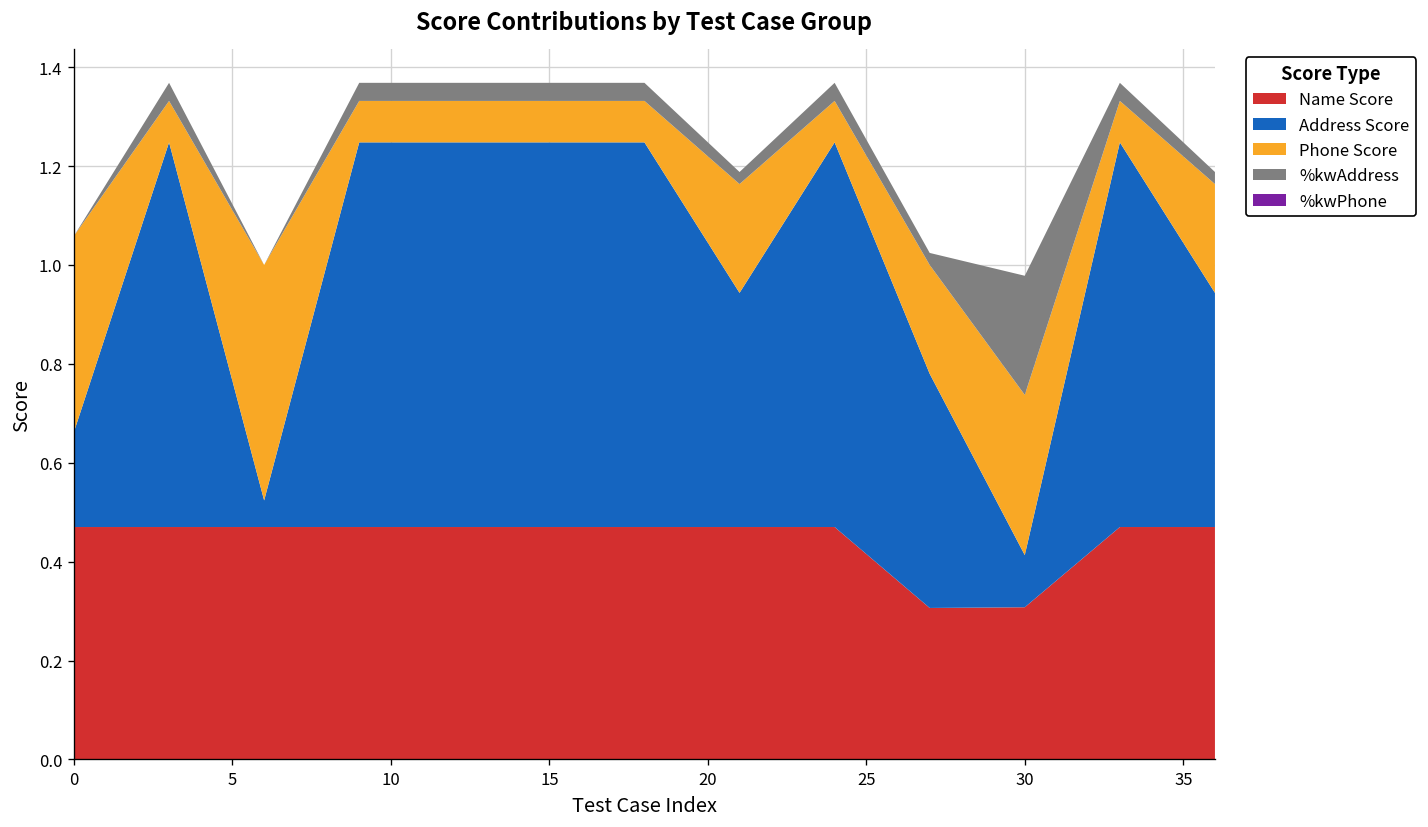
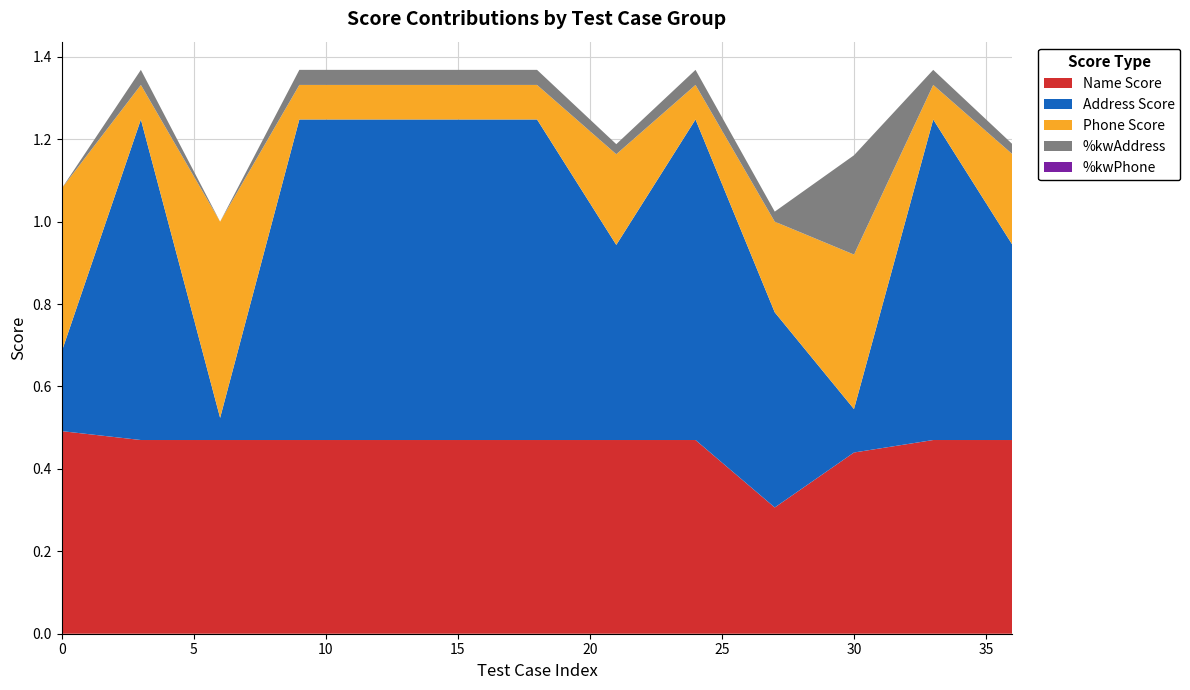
Name Score, 0: 0.47 -> 0.49
Name Score, 30: 0.31 -> 0.44
Phone Score, 30: 0.32 -> 0.37
